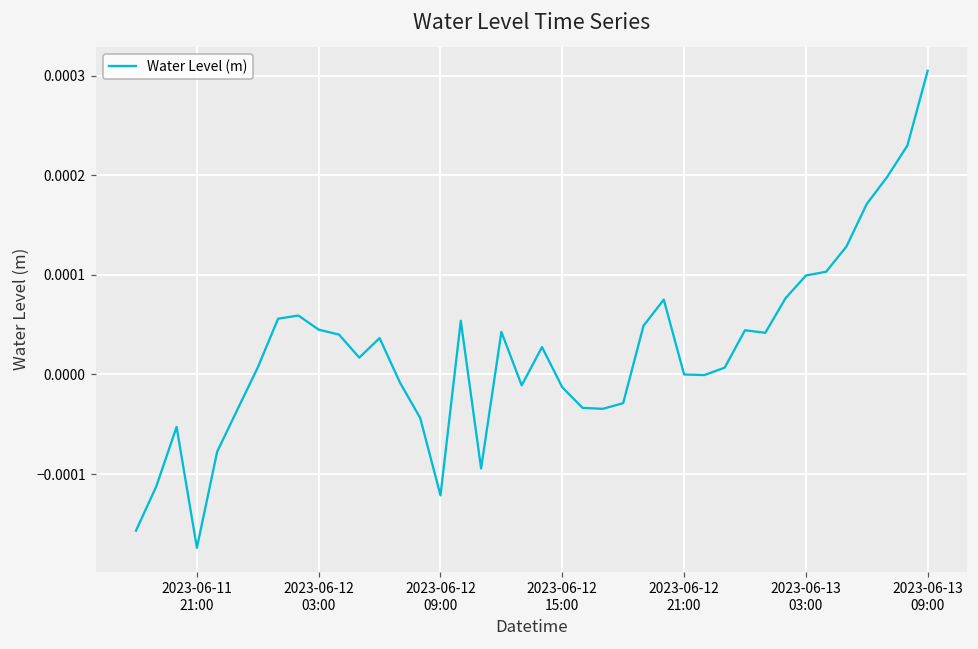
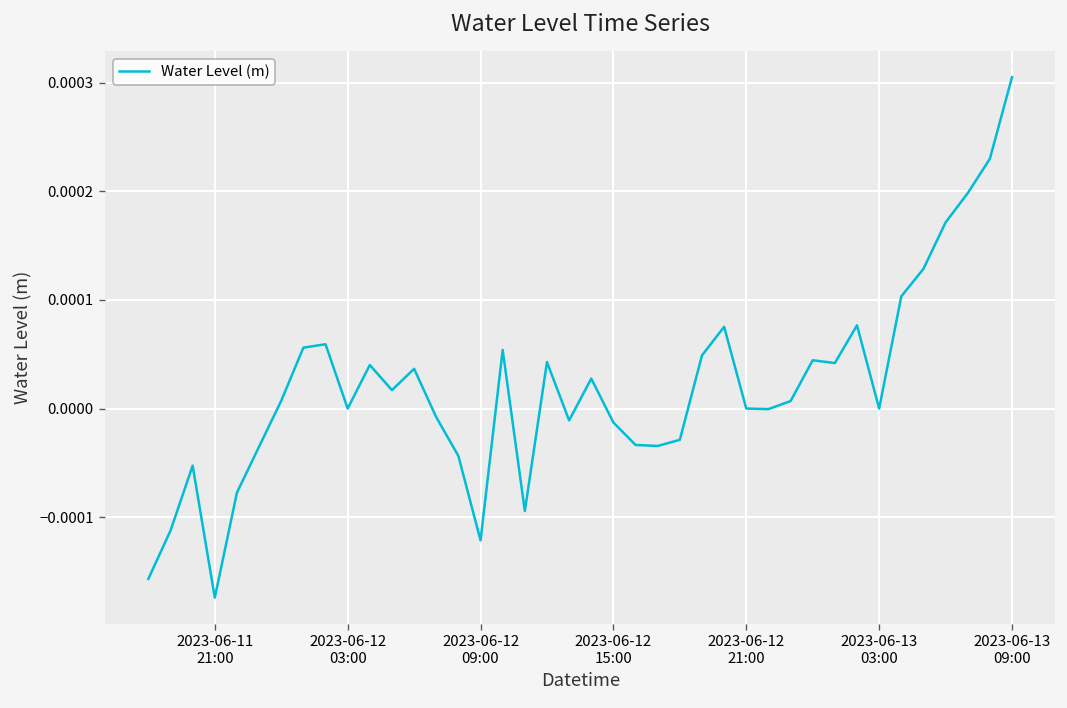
2023-06-12 03:00: 0.00005 -> 0.00000
2023-06-13 03:00: 0.0001 -> 0.0000
